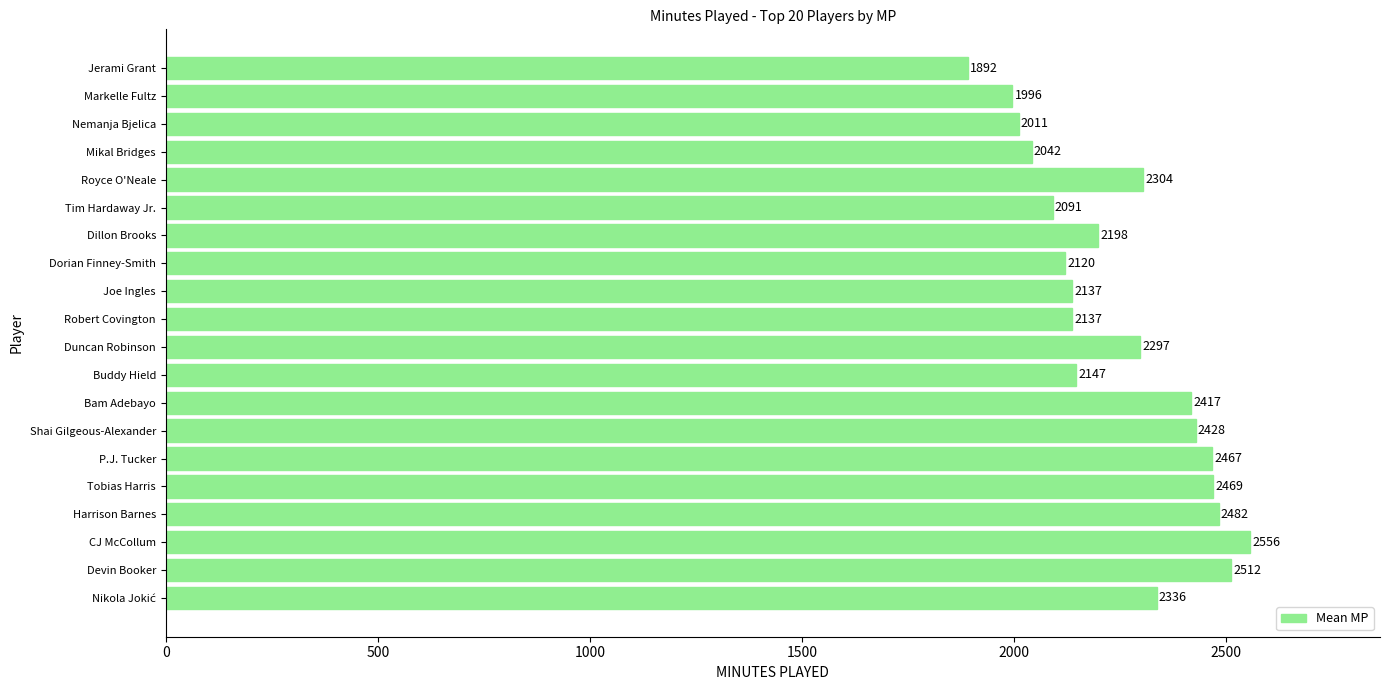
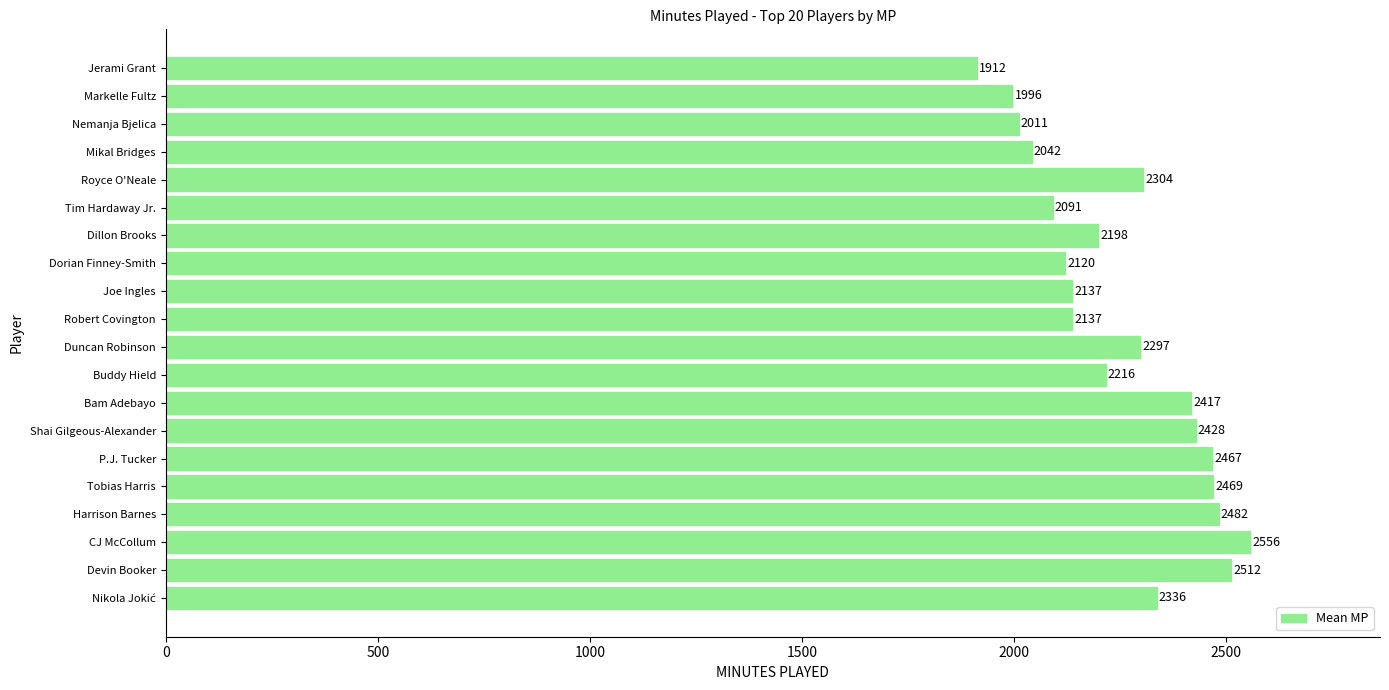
Jerami Grant: 1892 -> 1912
Buddy Hield: 2147 -> 2216
